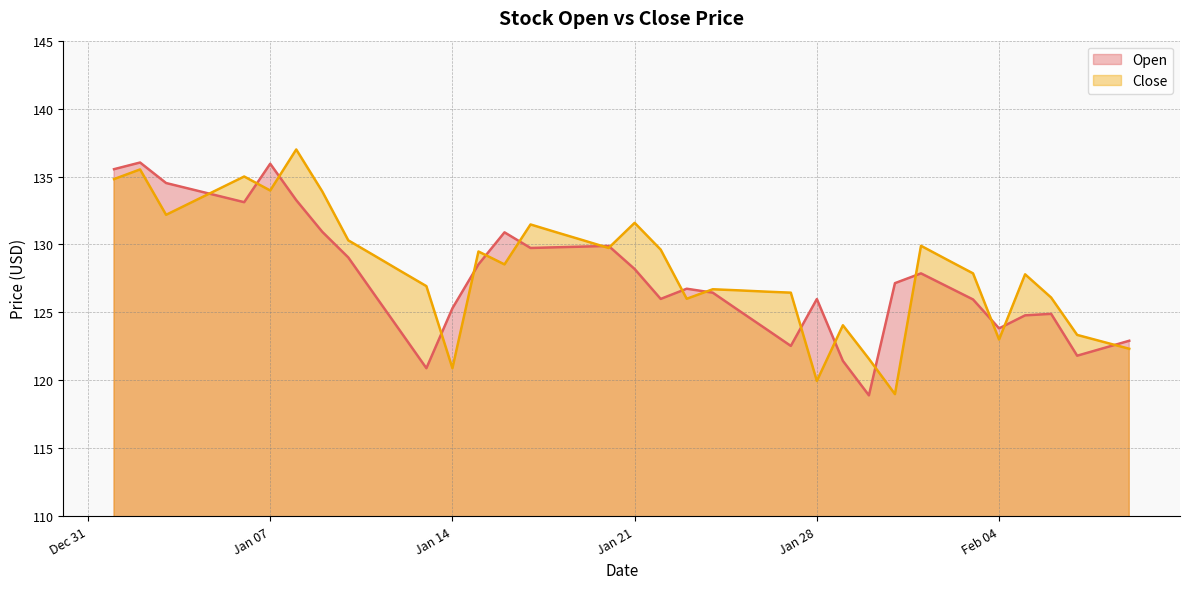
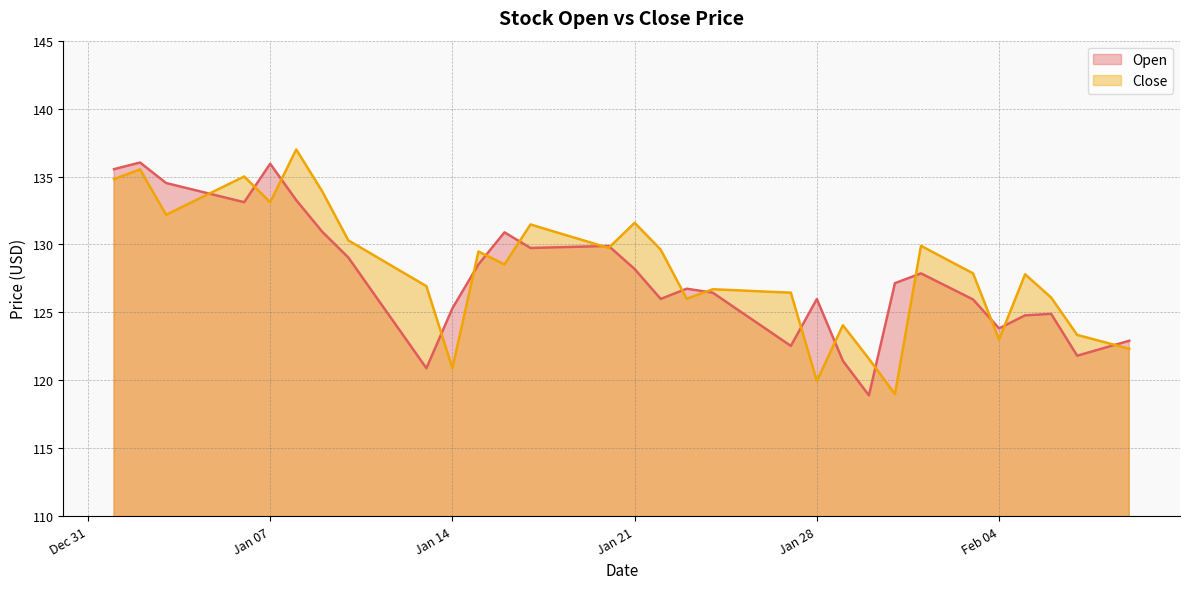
Close, Jan 07: 134.0 -> 133.1
